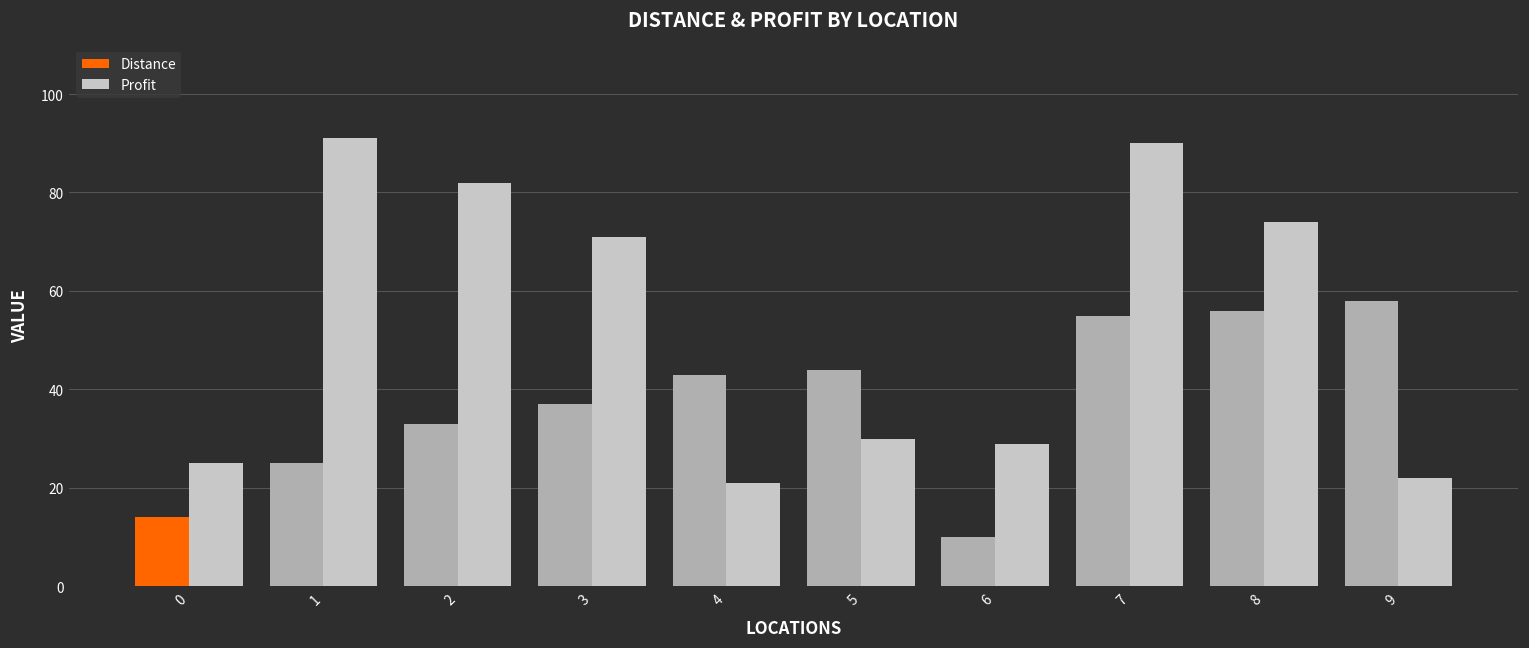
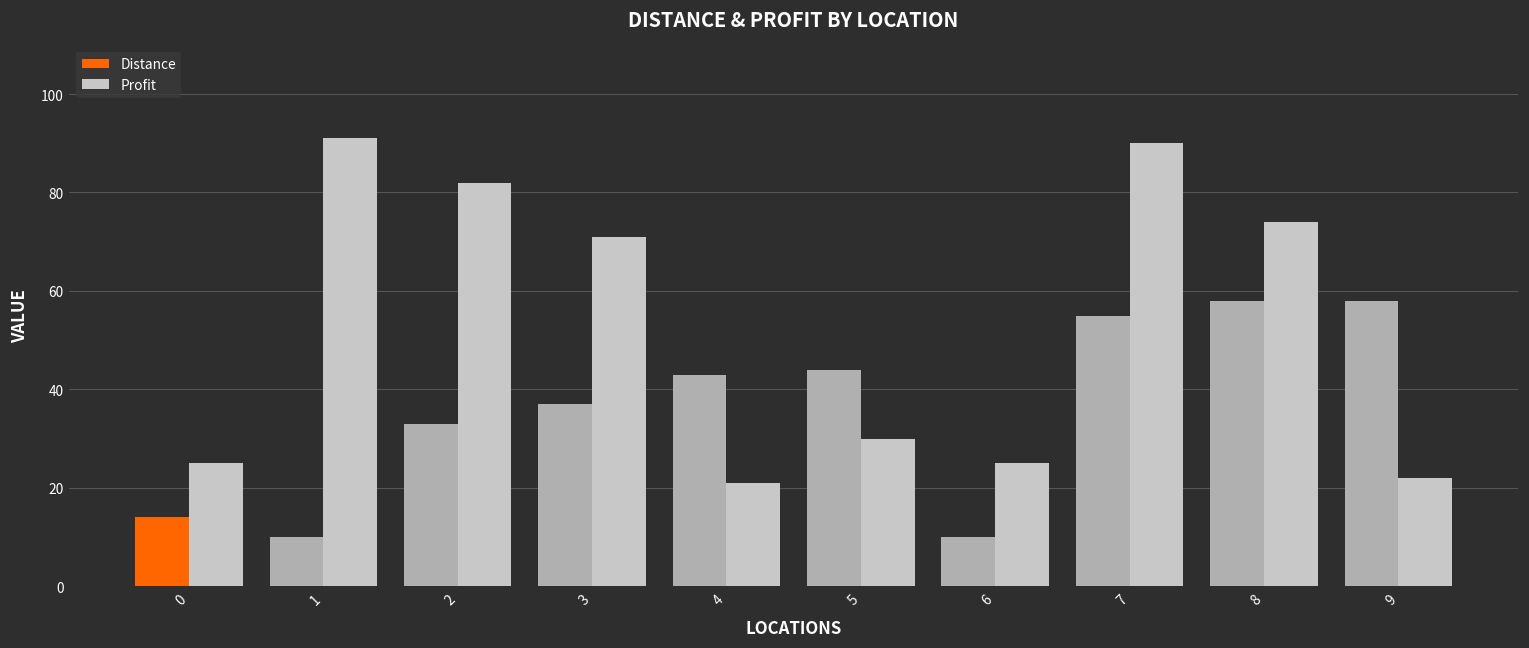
Distance, 1: 25 -> 10
Profit, 6: 29 -> 25
Distance, 8: 56 -> 58
